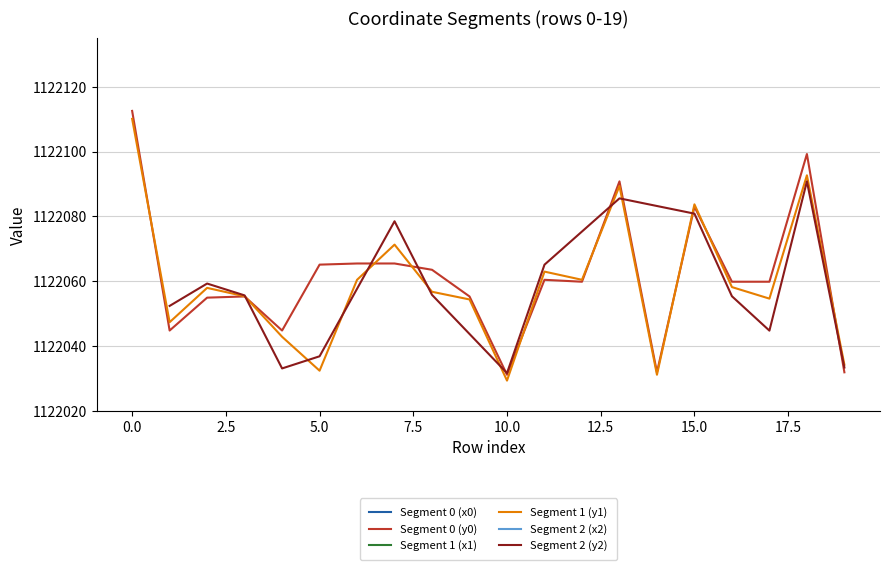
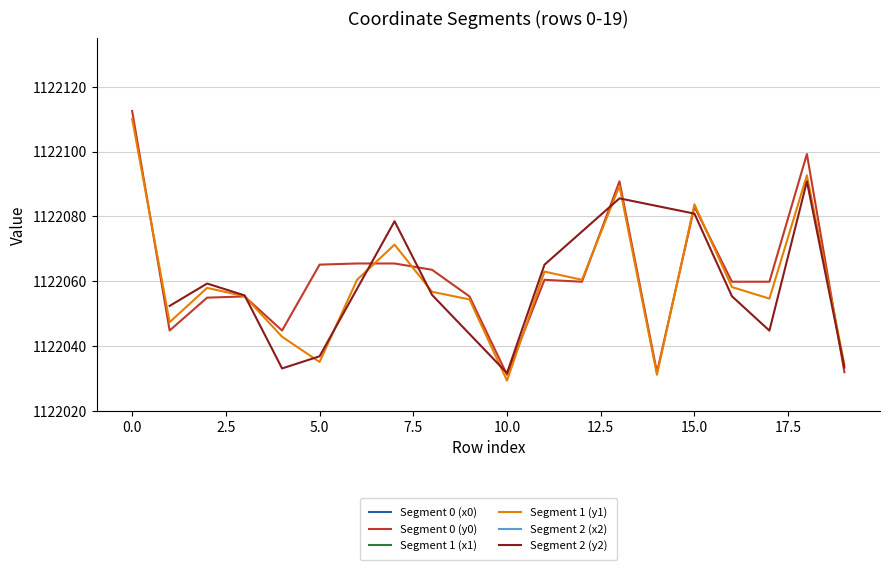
Segment 1 (y1), 5.0: 1122032 -> 1122035
